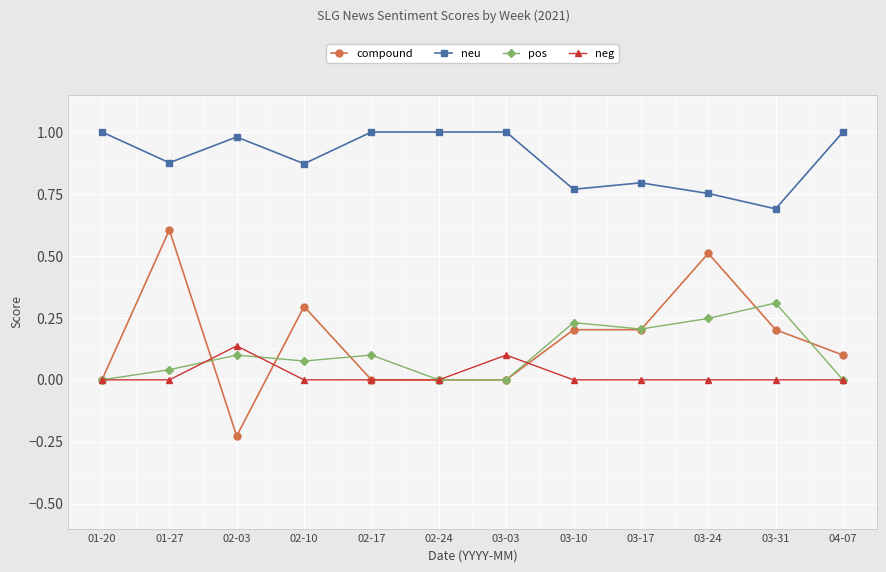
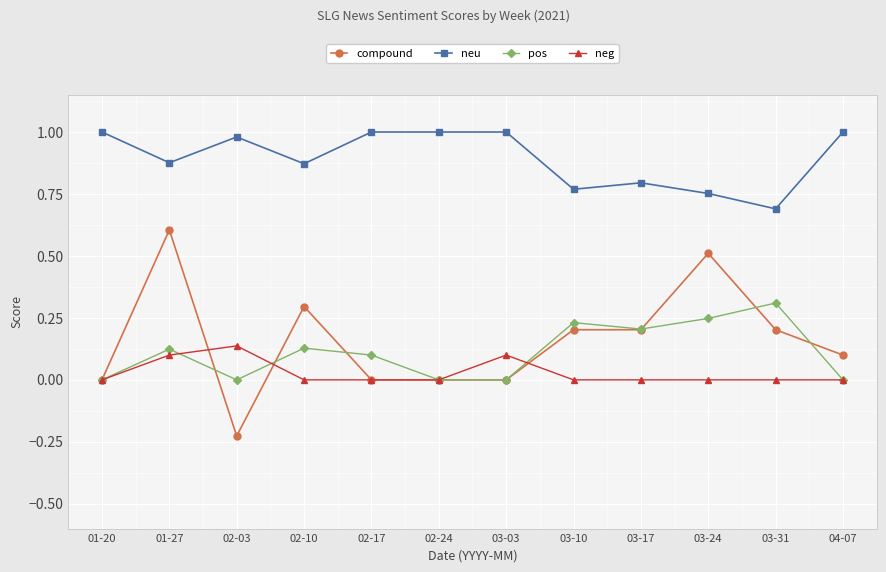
pos, 01-27: 0.04 -> 0.12
neg, 01-27: 0.0 -> 0.1
pos, 02-03: 0.1 -> 0.0
pos, 02-10: 0.08 -> 0.13
